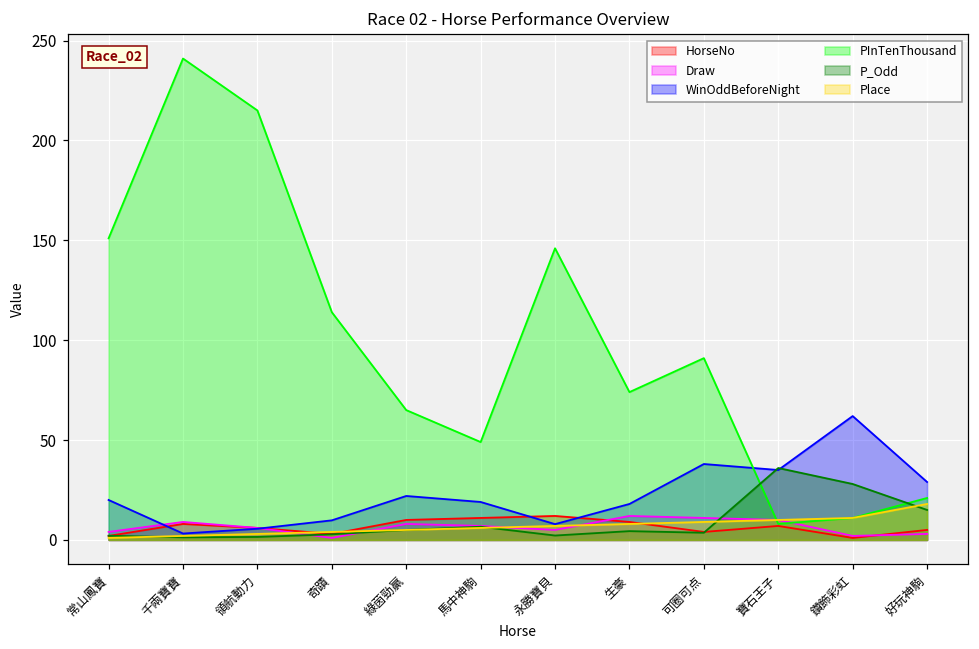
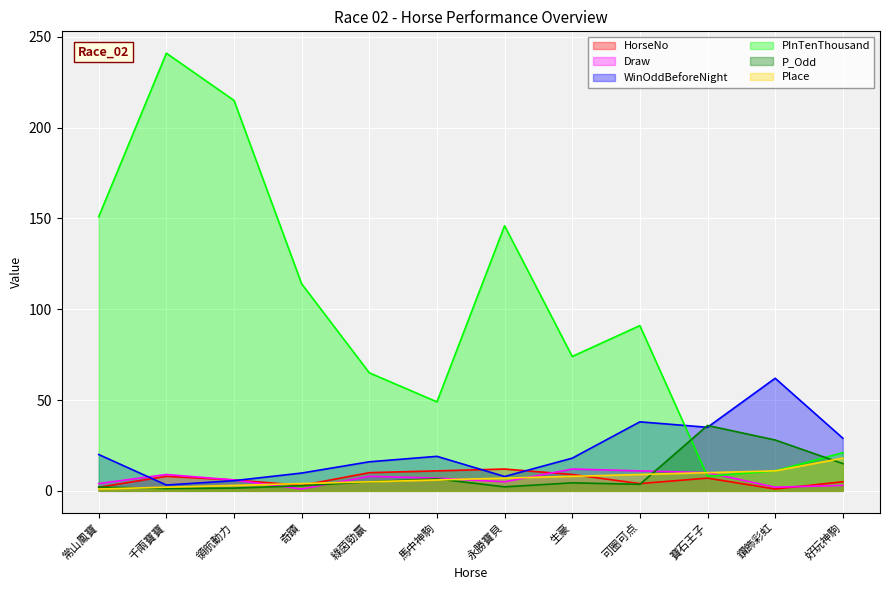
WinOddBeforeNight, 綠茵勁贏: 22 -> 16
